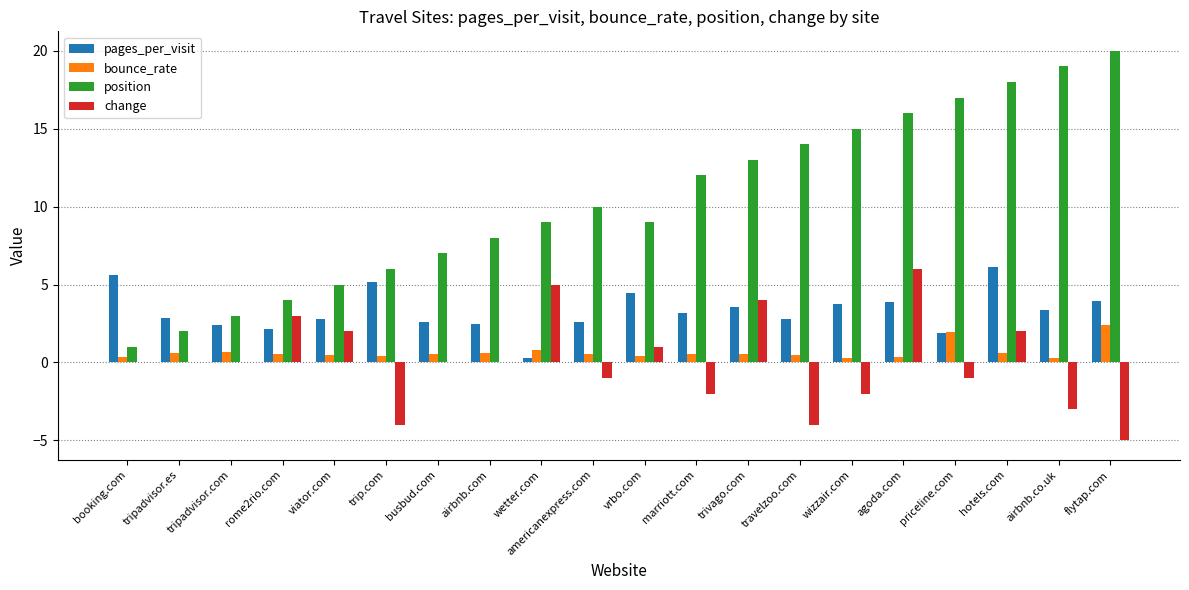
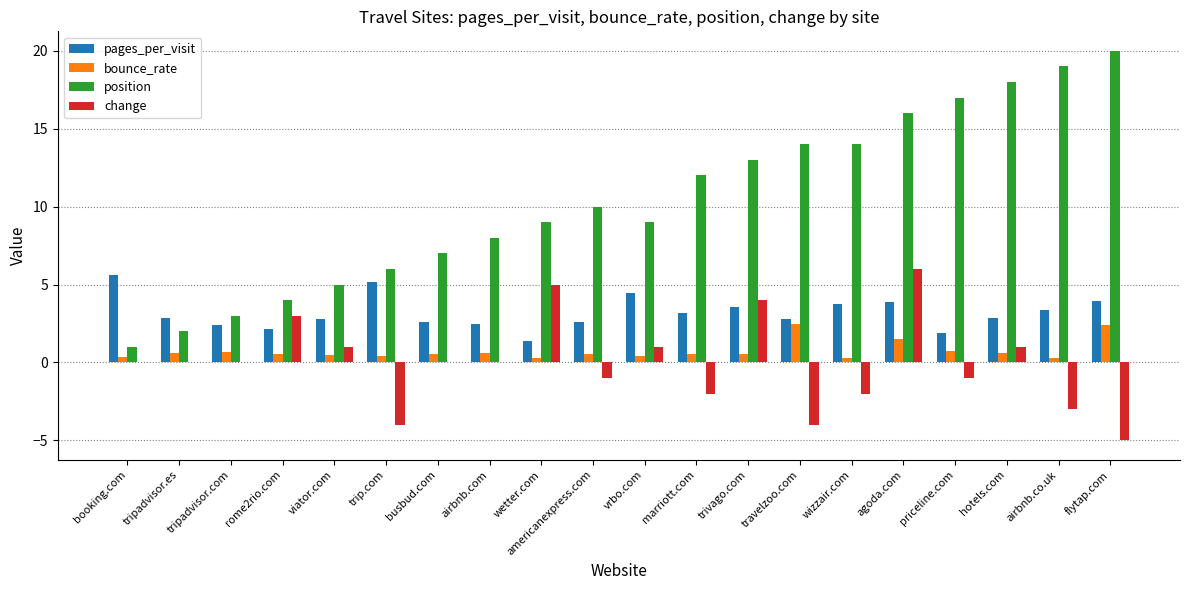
change, viator.com: 2 -> 1
pages_per_visit, wetter.com: 0.3 -> 1.4
bounce_rate, wetter.com: 0.8 -> 0.3
bounce_rate, travelzoo.com: 0.5 -> 2.5
position, wizzair.com: 15 -> 14
bounce_rate, agoda.com: 0.3 -> 1.5
bounce_rate, priceline.com: 2.0 -> 0.7
pages_per_visit, hotels.com: 6.1 -> 2.9
change, hotels.com: 2 -> 1
